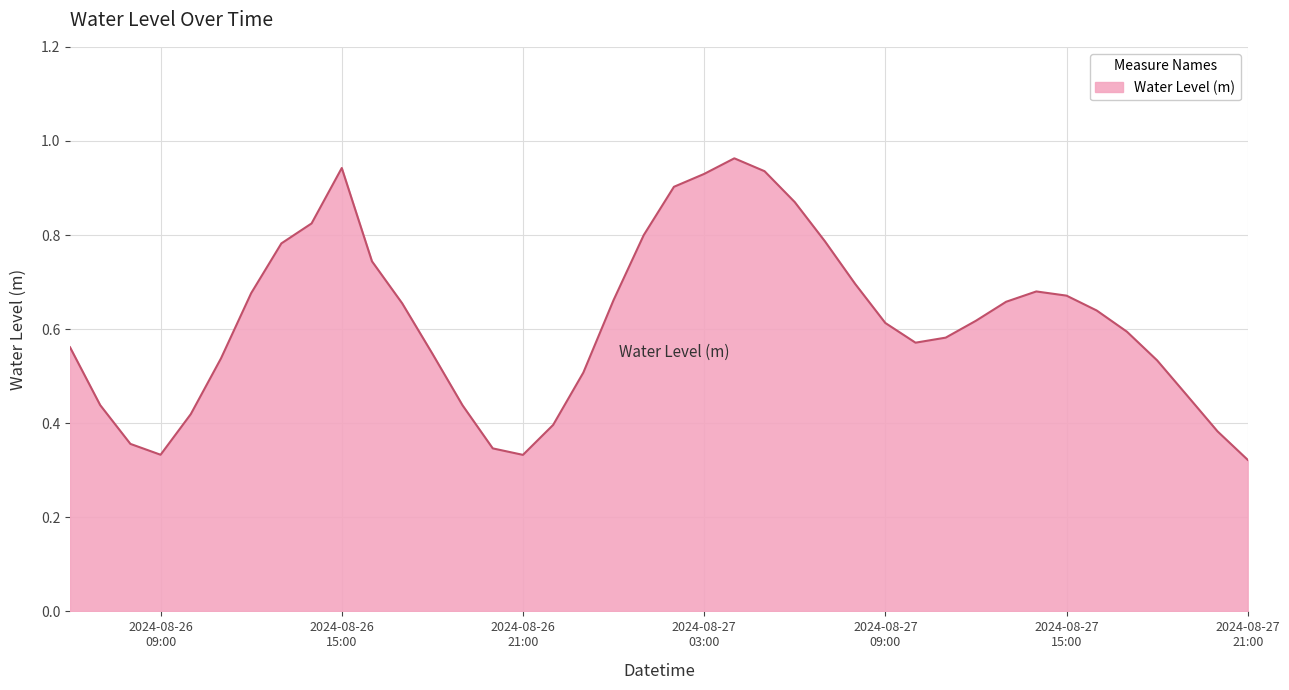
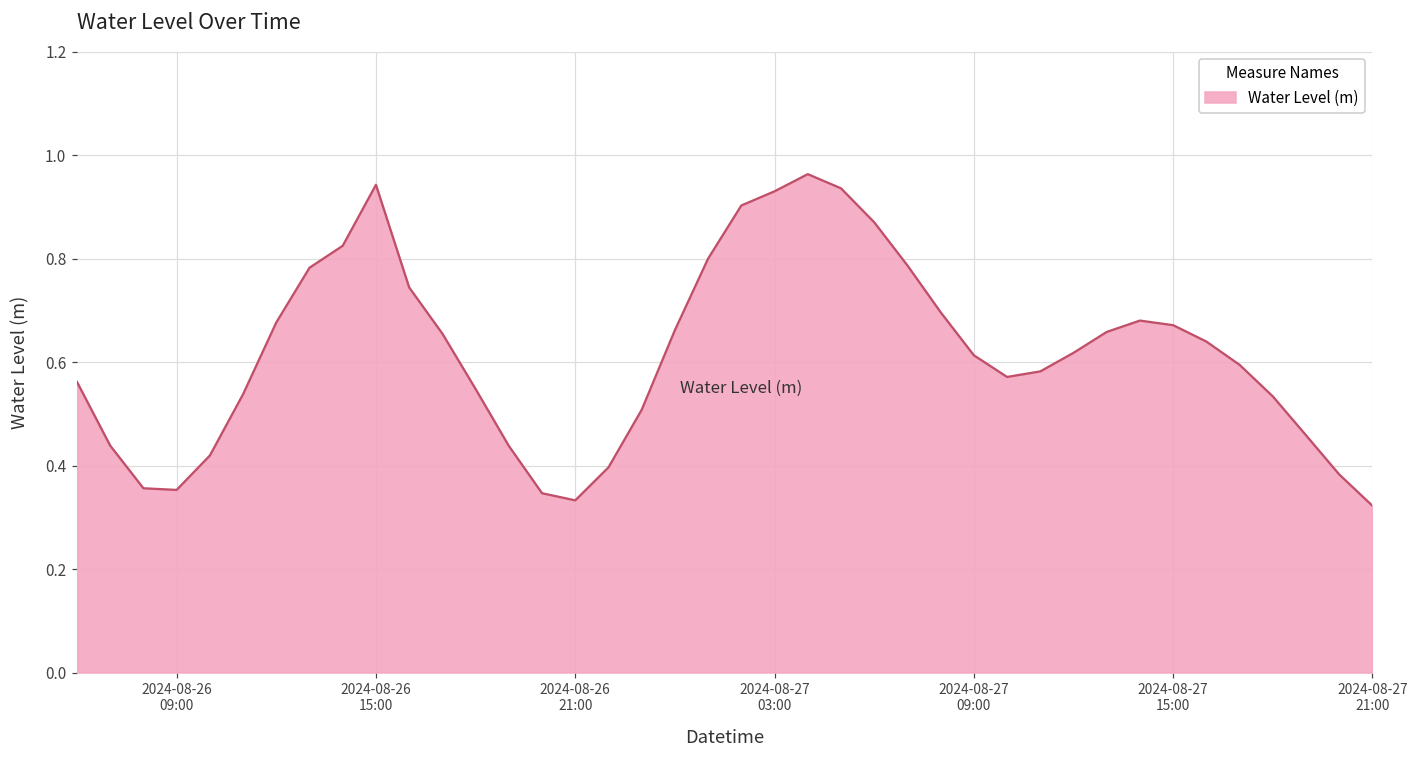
2024-08-26 09:00: 0.33 -> 0.35
